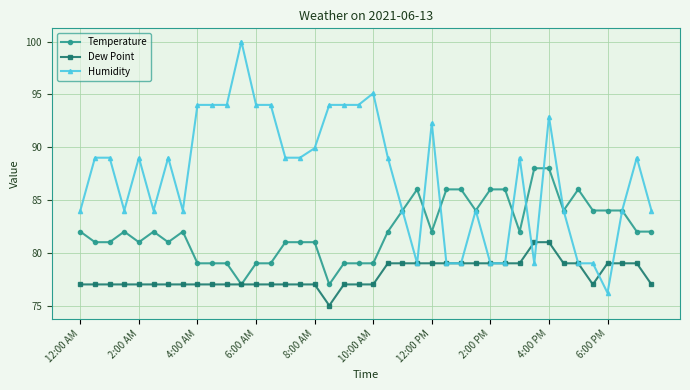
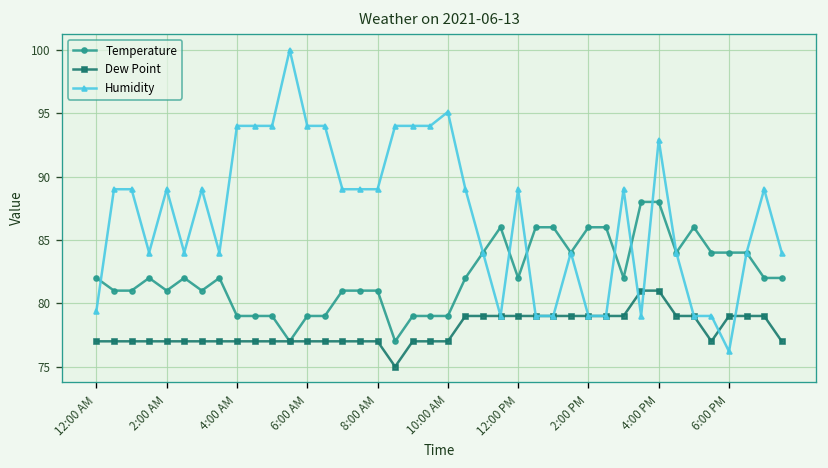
Humidity, 12:00 AM: 84.0 -> 79.4
Humidity, 8:00 AM: 89.9 -> 89.0
Humidity, 12:00 PM: 92.3 -> 89.0
